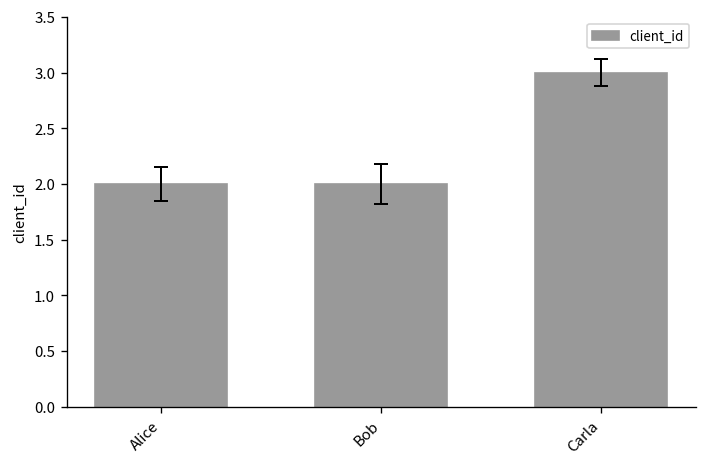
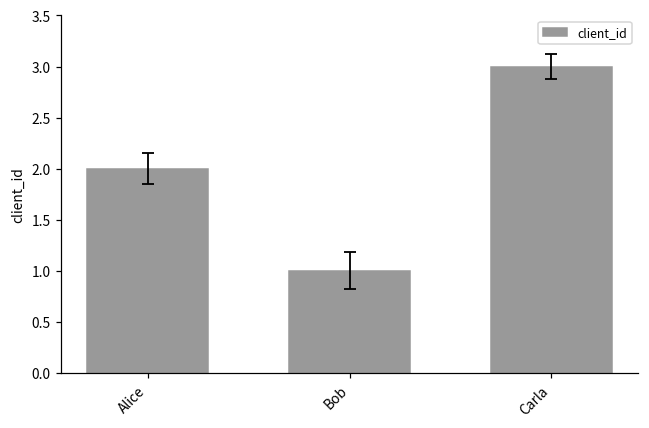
client_id, Bob: 2 -> 1
